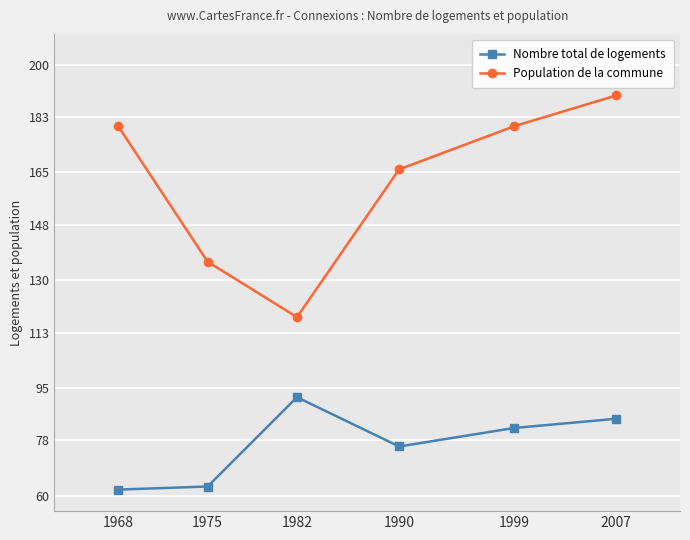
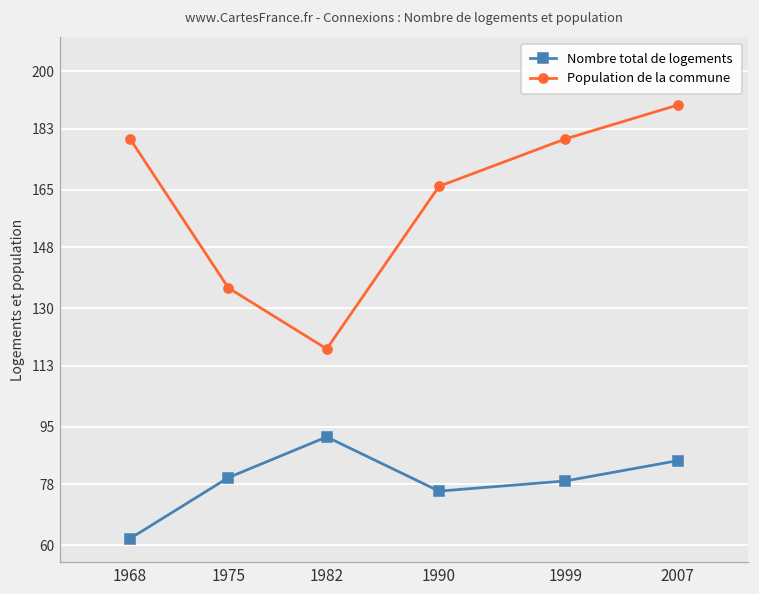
Nombre total de logements, 1975: 63 -> 80
Nombre total de logements, 1999: 82 -> 79
